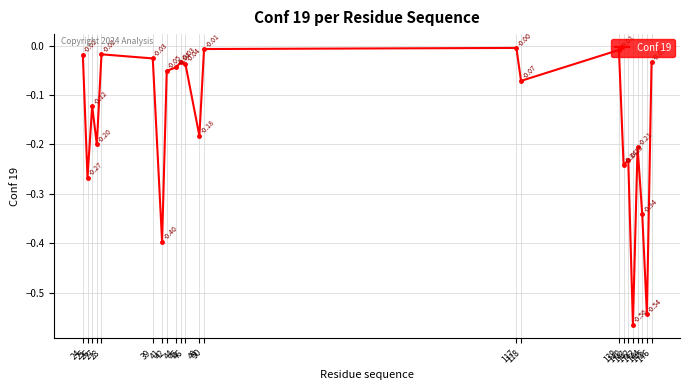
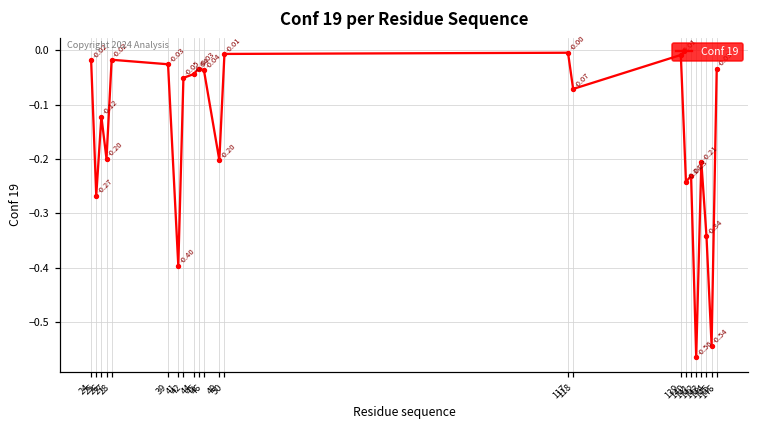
49: -0.18 -> -0.20
